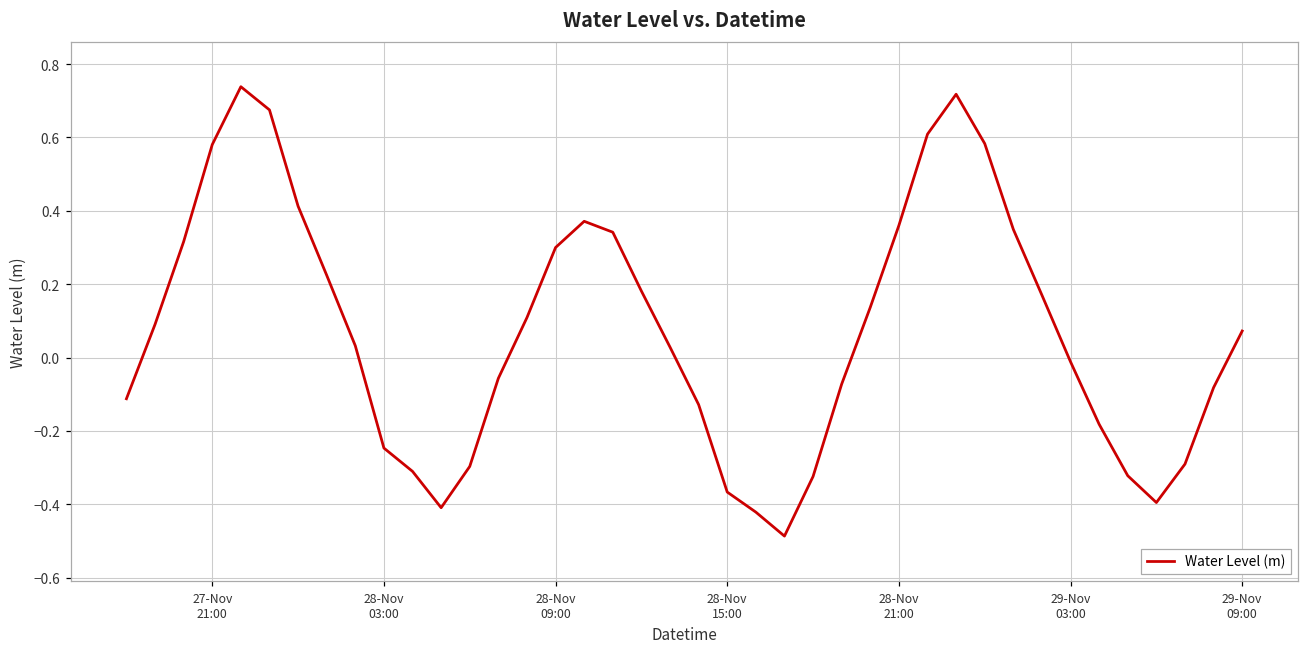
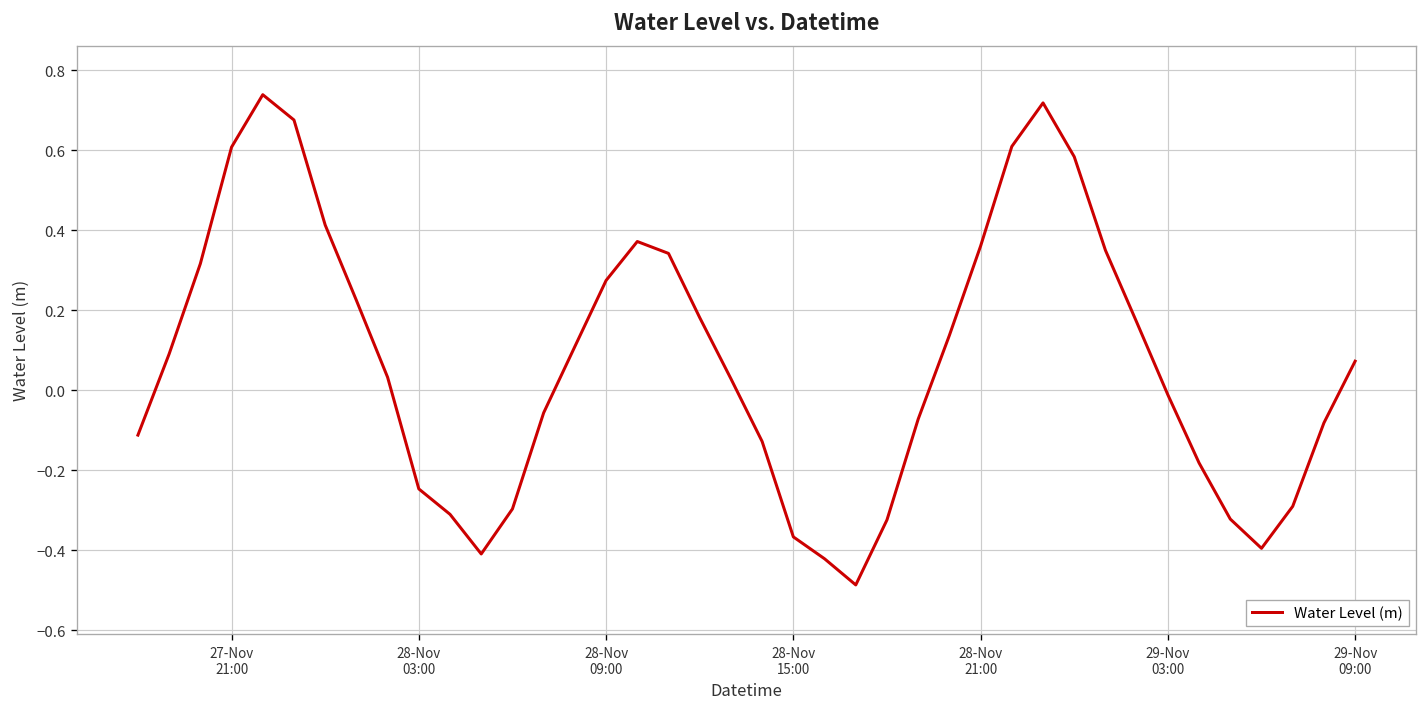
27-Nov 21:00: 0.58 -> 0.61
28-Nov 09:00: 0.30 -> 0.27
